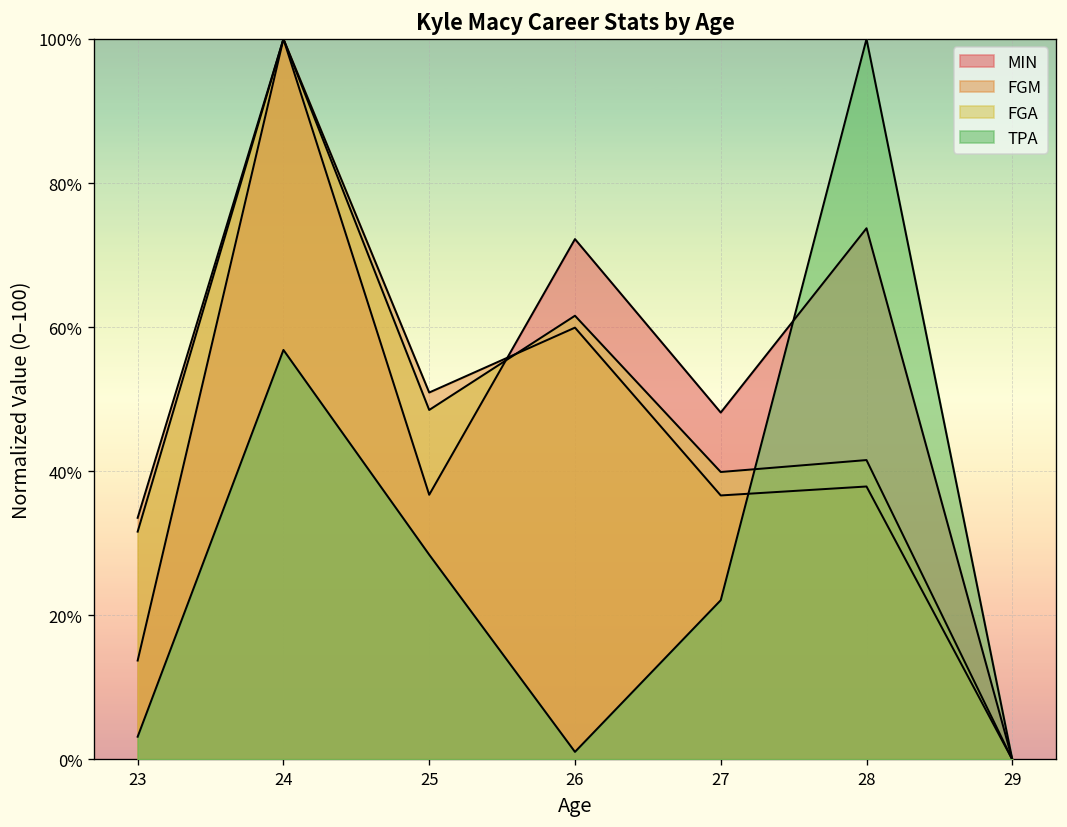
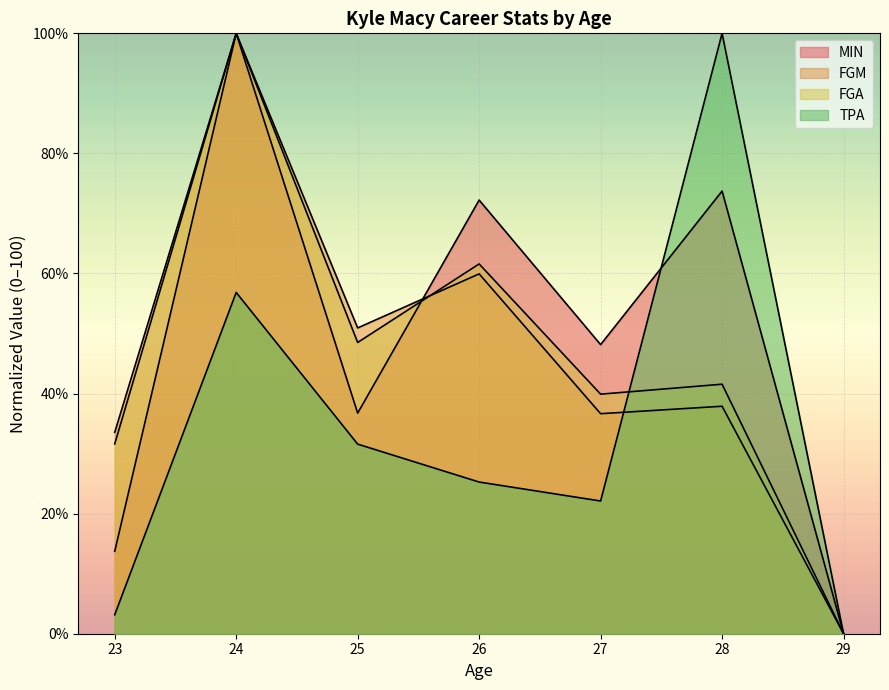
TPA, 25: 28% -> 32%
TPA, 26: 1% -> 25%
